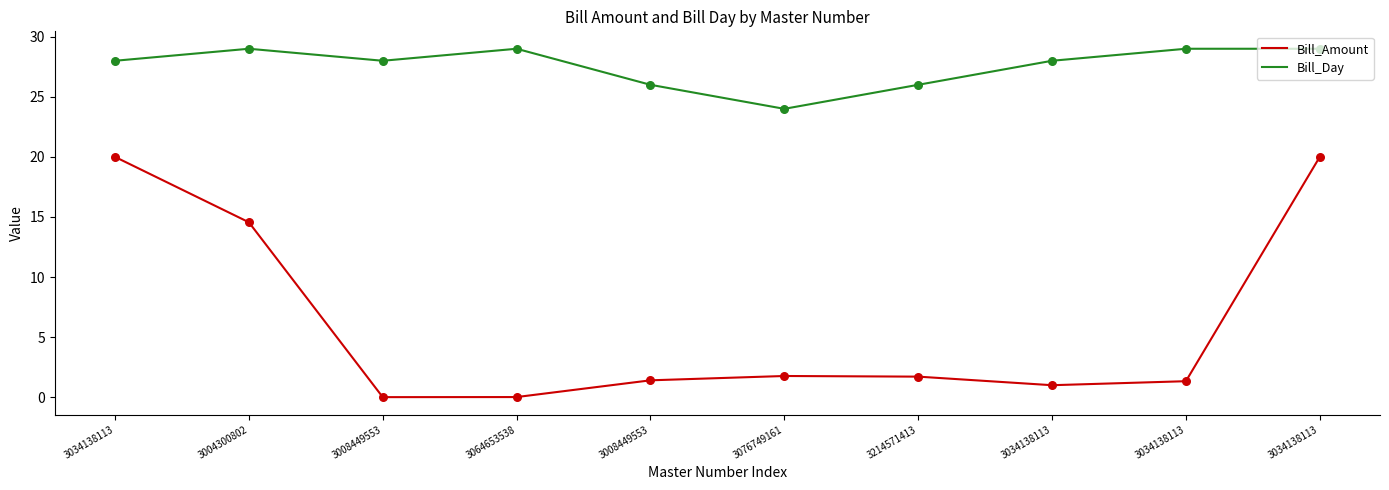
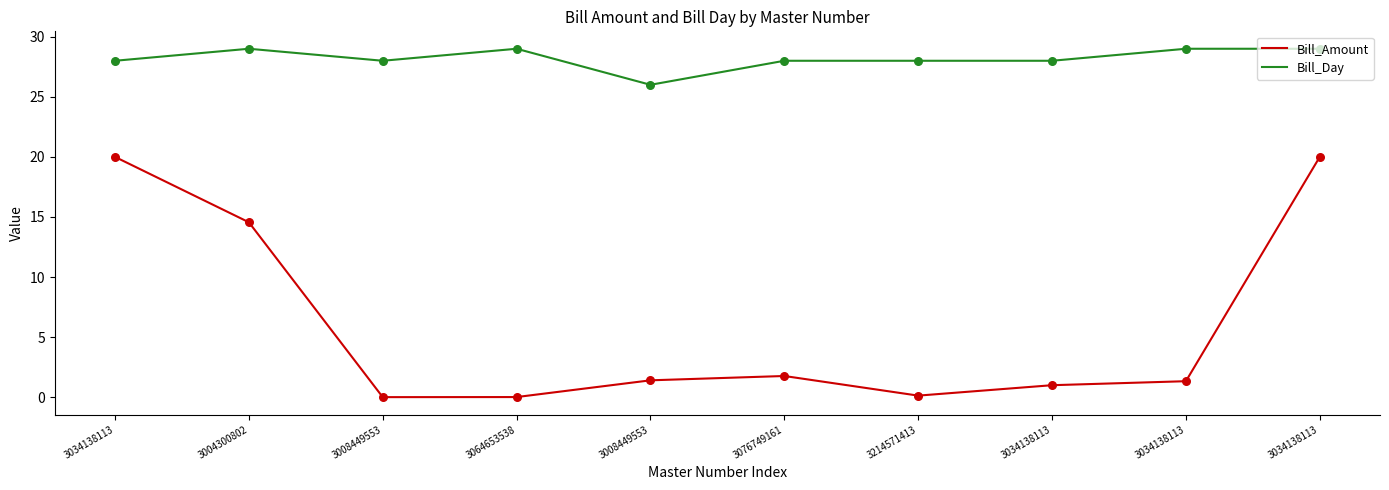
Bill_Day, 3076749161: 24 -> 28
Bill_Amount, 3214571413: 1.7 -> 0.1
Bill_Day, 3214571413: 26 -> 28
